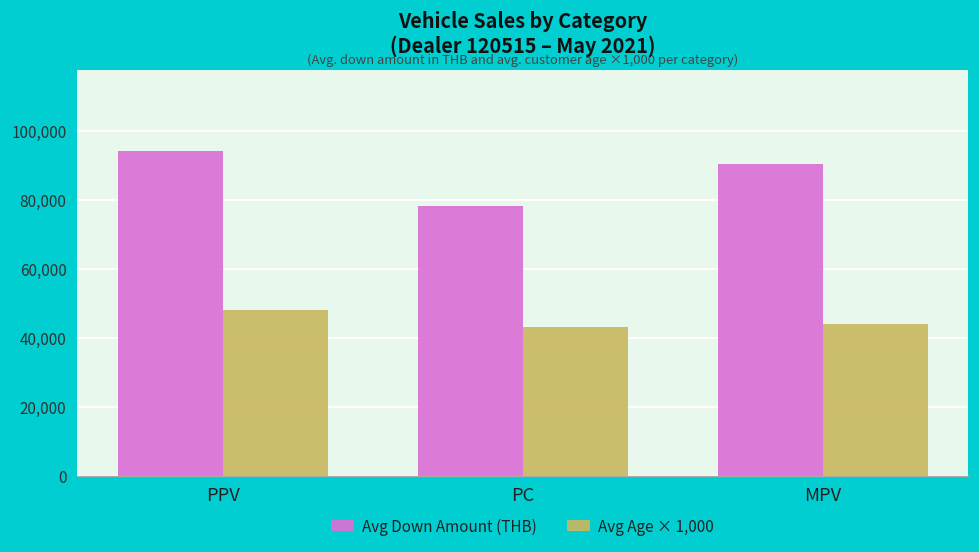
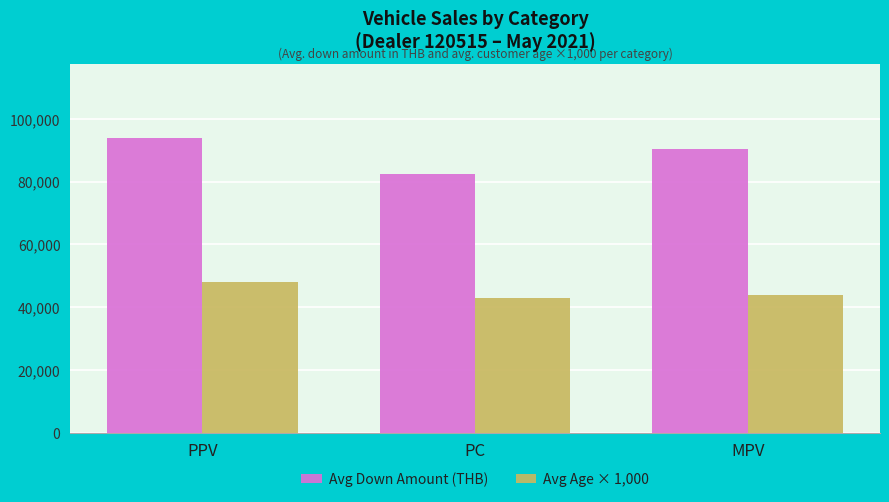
Avg Down Amount (THB), PC: 78,000 -> 82,000
